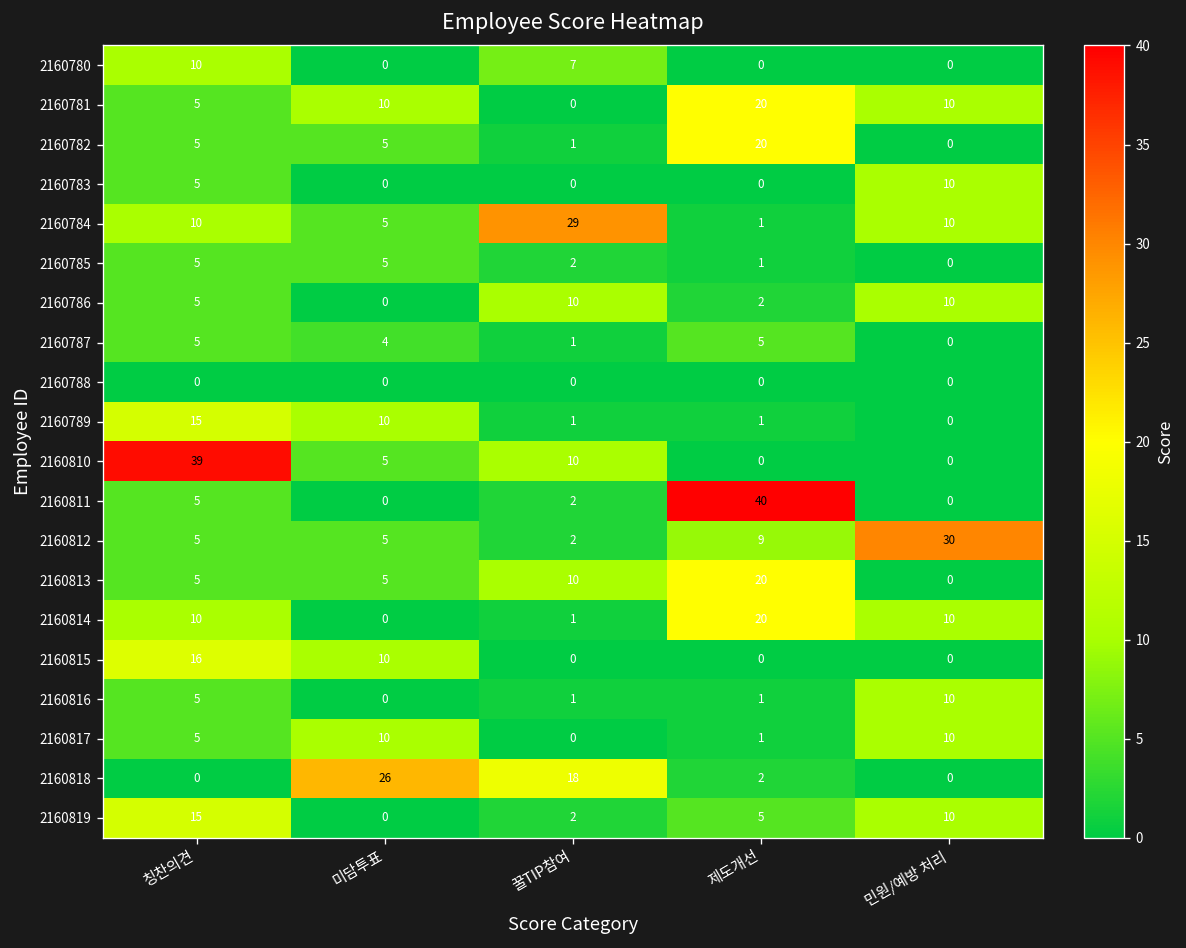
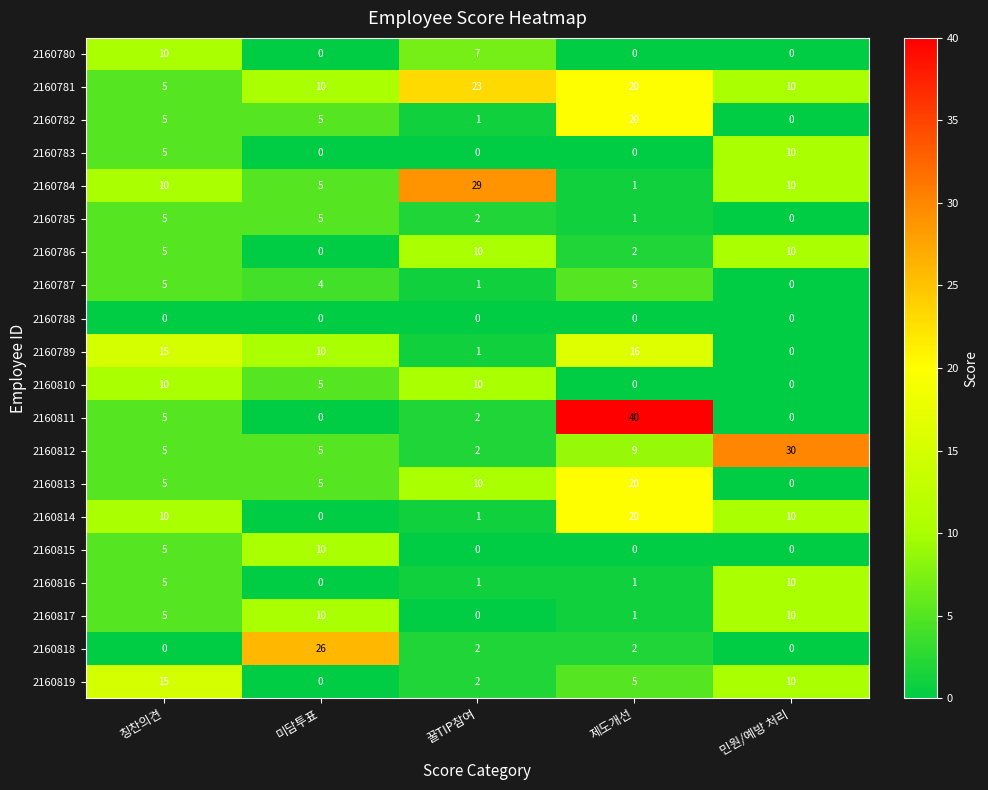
2160781, 꿀TIP참여: 0 -> 23
2160789, 제도개선: 1 -> 16
2160810, 칭찬의견: 39 -> 10
2160815, 칭찬의견: 16 -> 5
2160818, 꿀TIP참여: 18 -> 2
